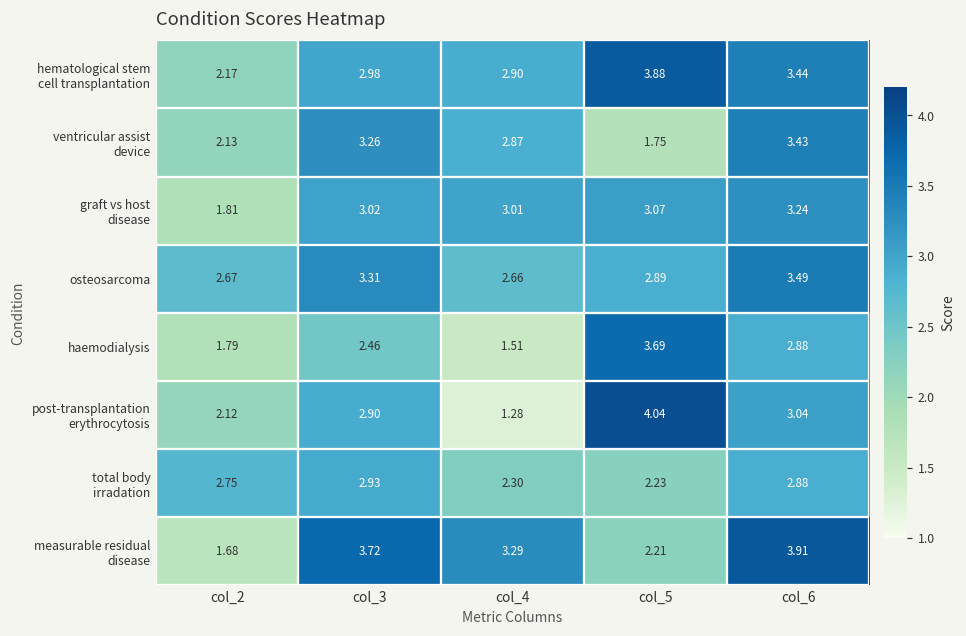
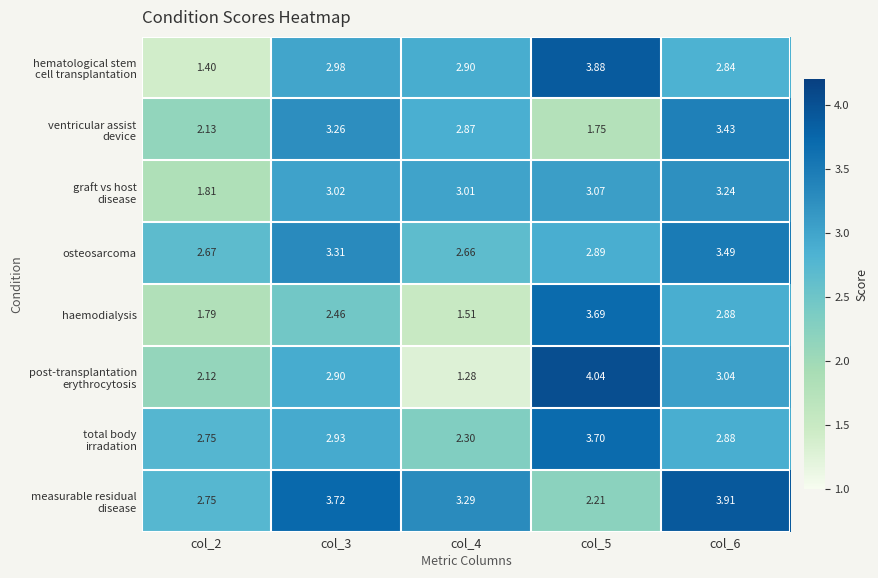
hematological stem cell transplantation, col_2: 2.17 -> 1.40
hematological stem cell transplantation, col_6: 3.44 -> 2.84
total body irradation, col_5: 2.23 -> 3.70
measurable residual disease, col_2: 1.68 -> 2.75
